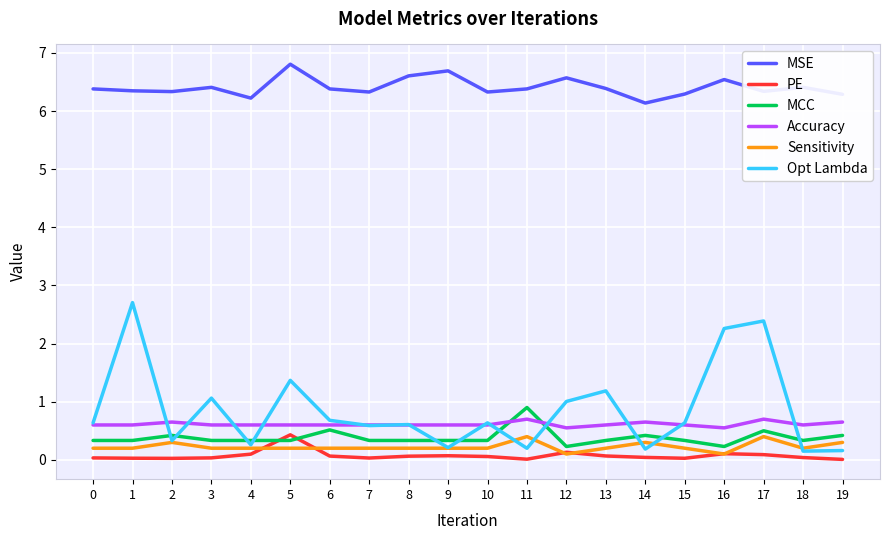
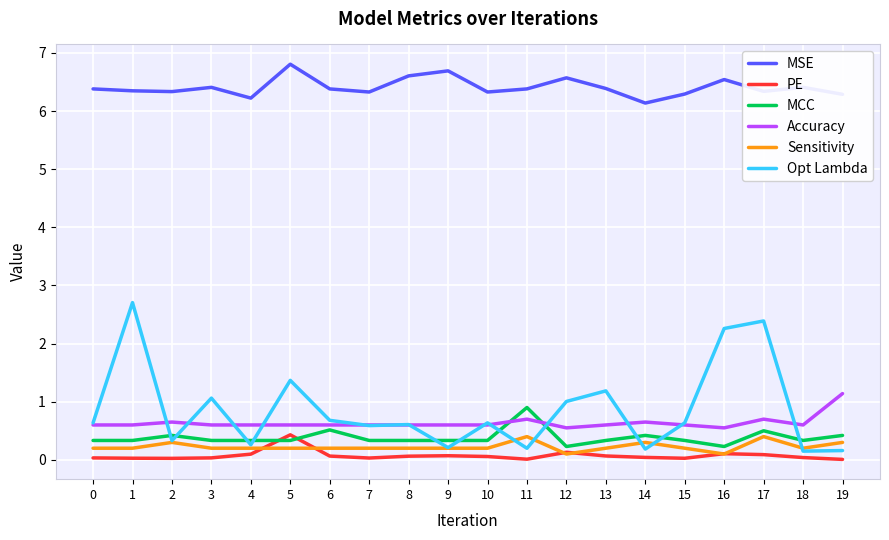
Accuracy, 19: 0.7 -> 1.1
